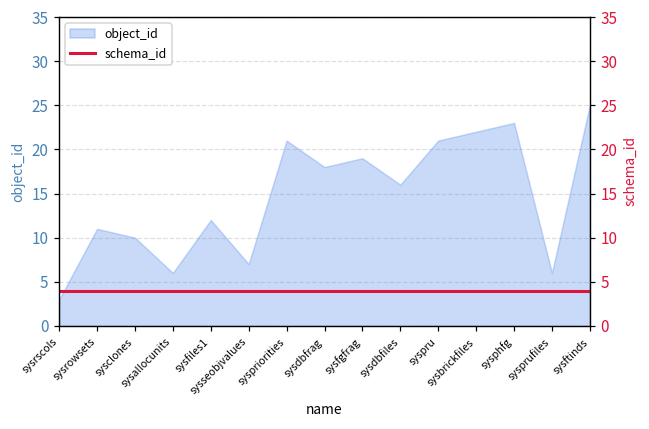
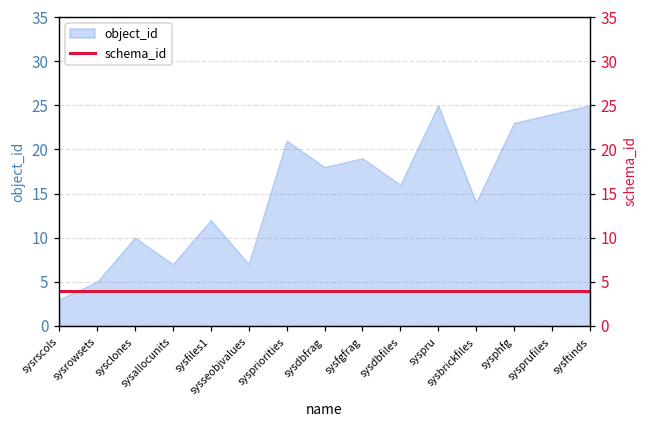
object_id, sysrowsets: 11 -> 5
object_id, sysallocunits: 6 -> 7
object_id, syspru: 21 -> 25
object_id, sysbrickfiles: 22 -> 14
object_id, sysprufiles: 6 -> 24
